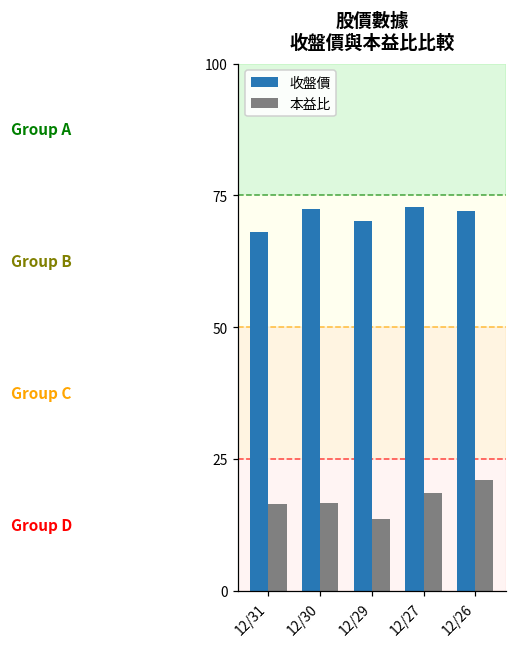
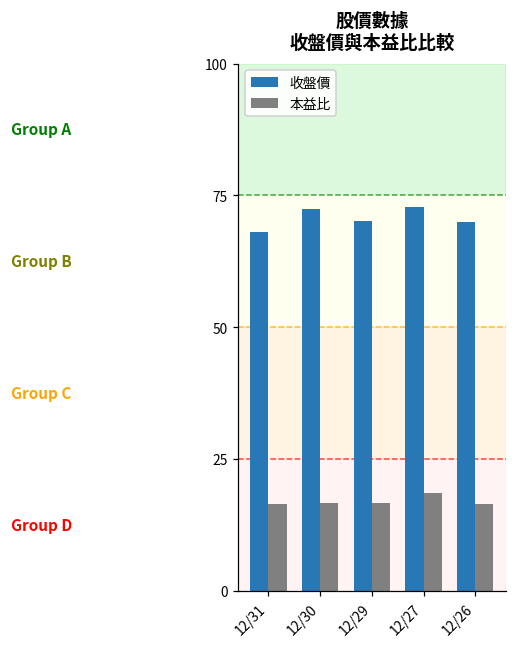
本益比, 12/29: 14 -> 17
收盤價, 12/26: 72 -> 70
本益比, 12/26: 21 -> 17
